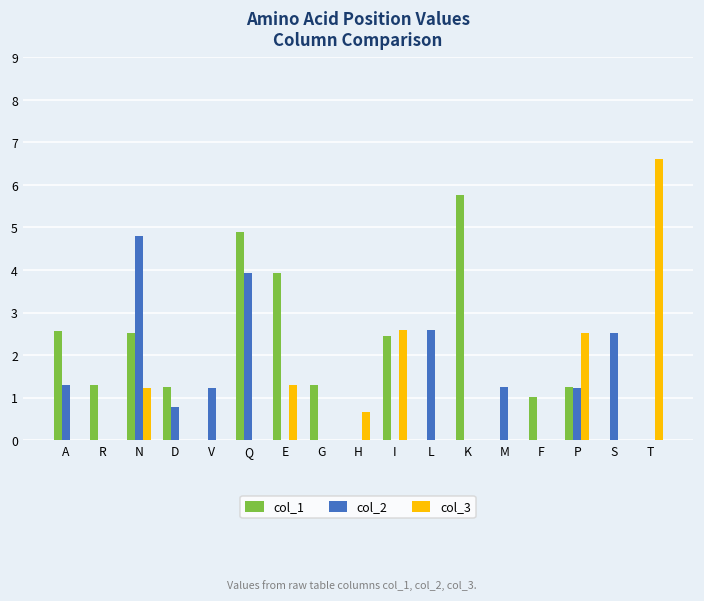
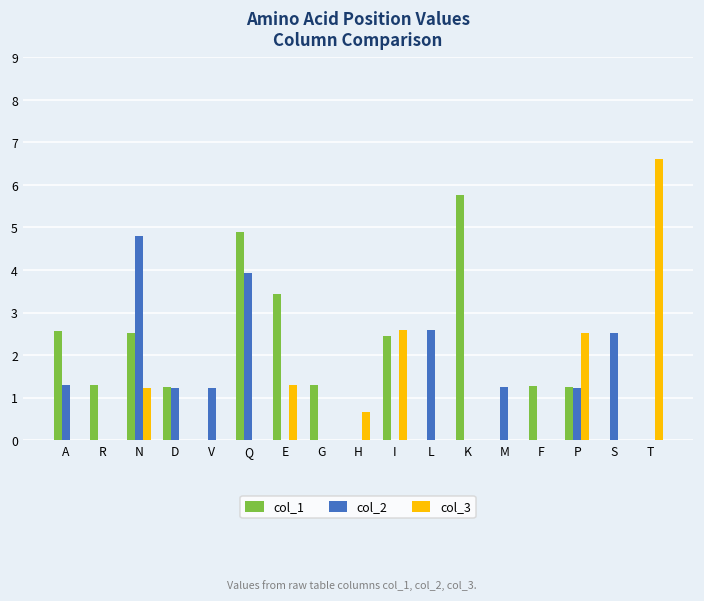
col_2, D: 0.8 -> 1.2
col_1, E: 3.9 -> 3.4
col_1, F: 1.0 -> 1.3
